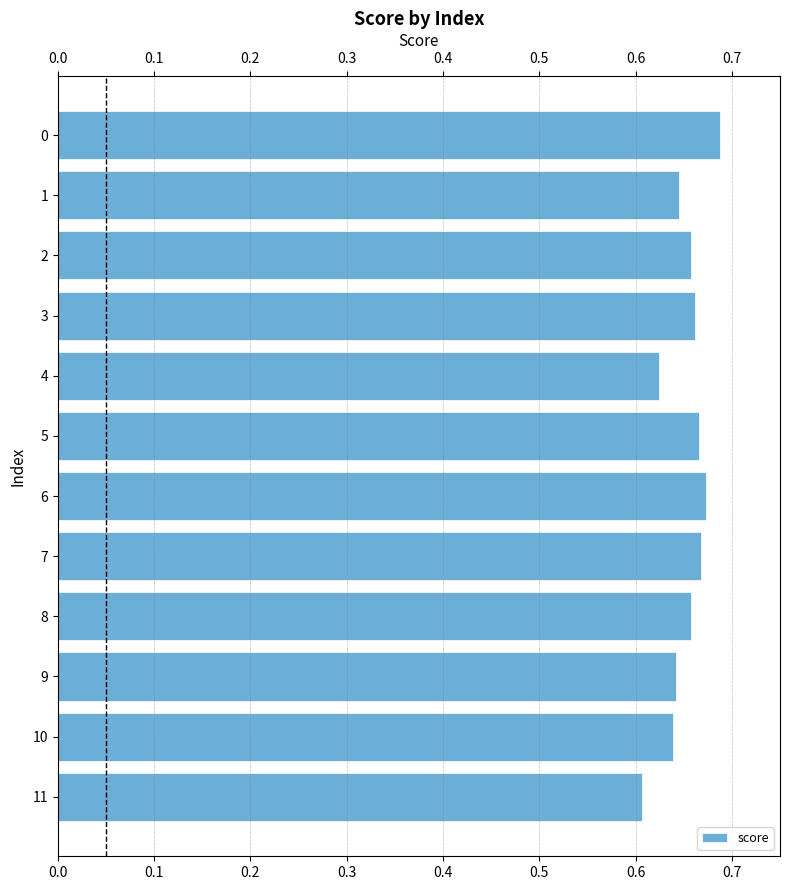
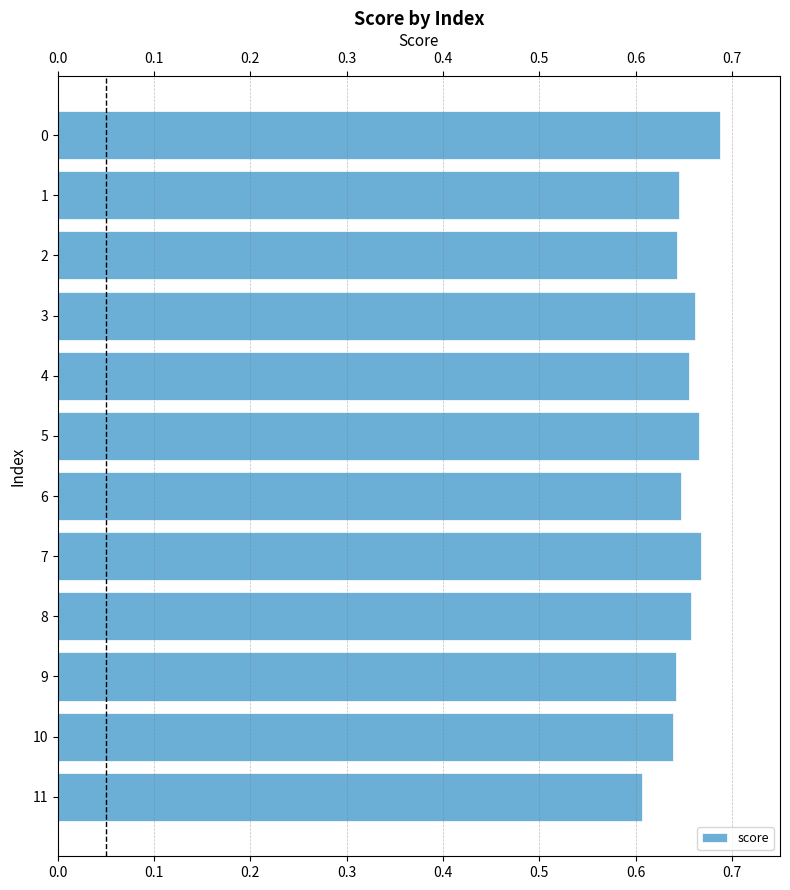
2: 0.66 -> 0.64
4: 0.62 -> 0.66
6: 0.67 -> 0.65
